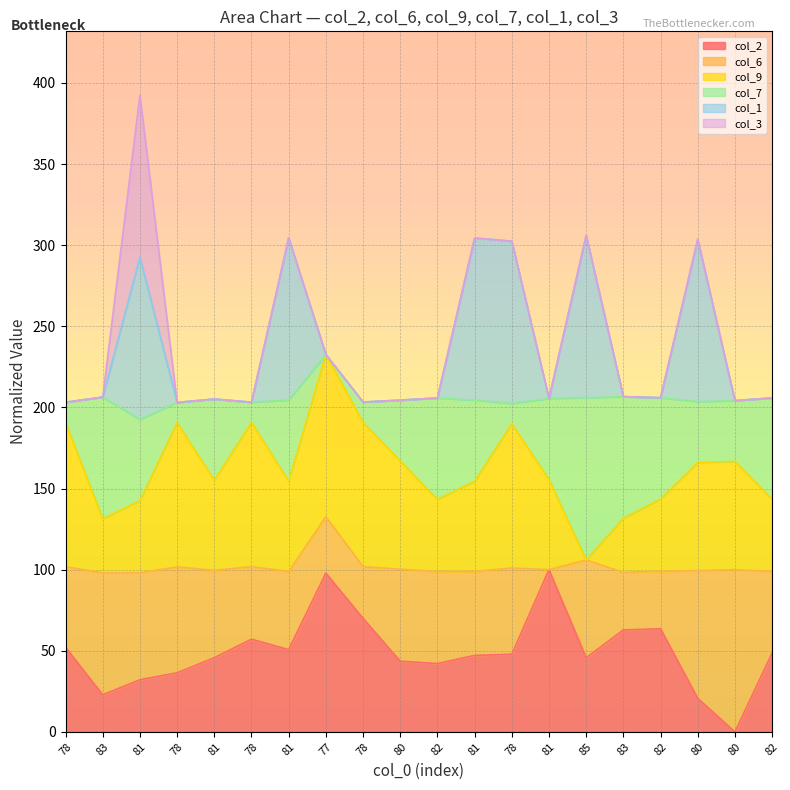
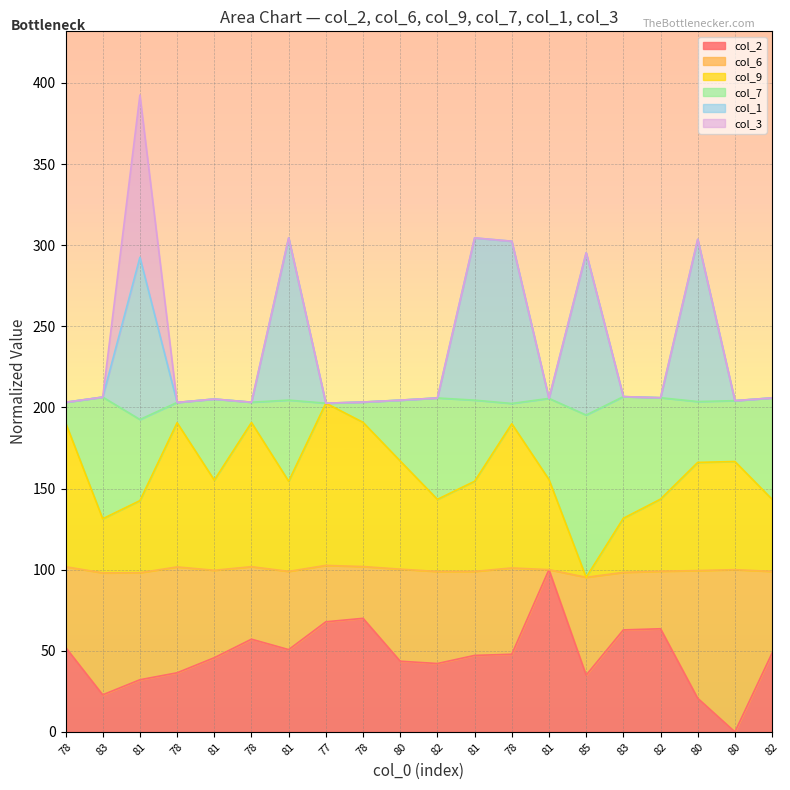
col_2, 77: 98 -> 68
col_2, 85: 46 -> 35
